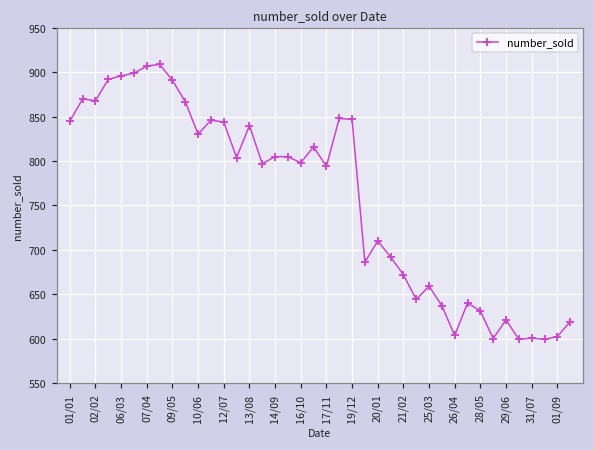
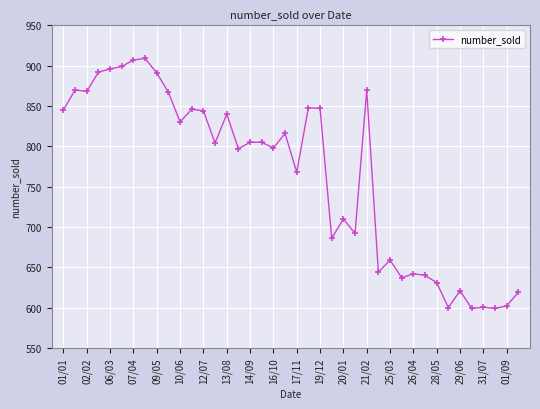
17/11: 790 -> 770
21/02: 670 -> 870
26/04: 600 -> 640
